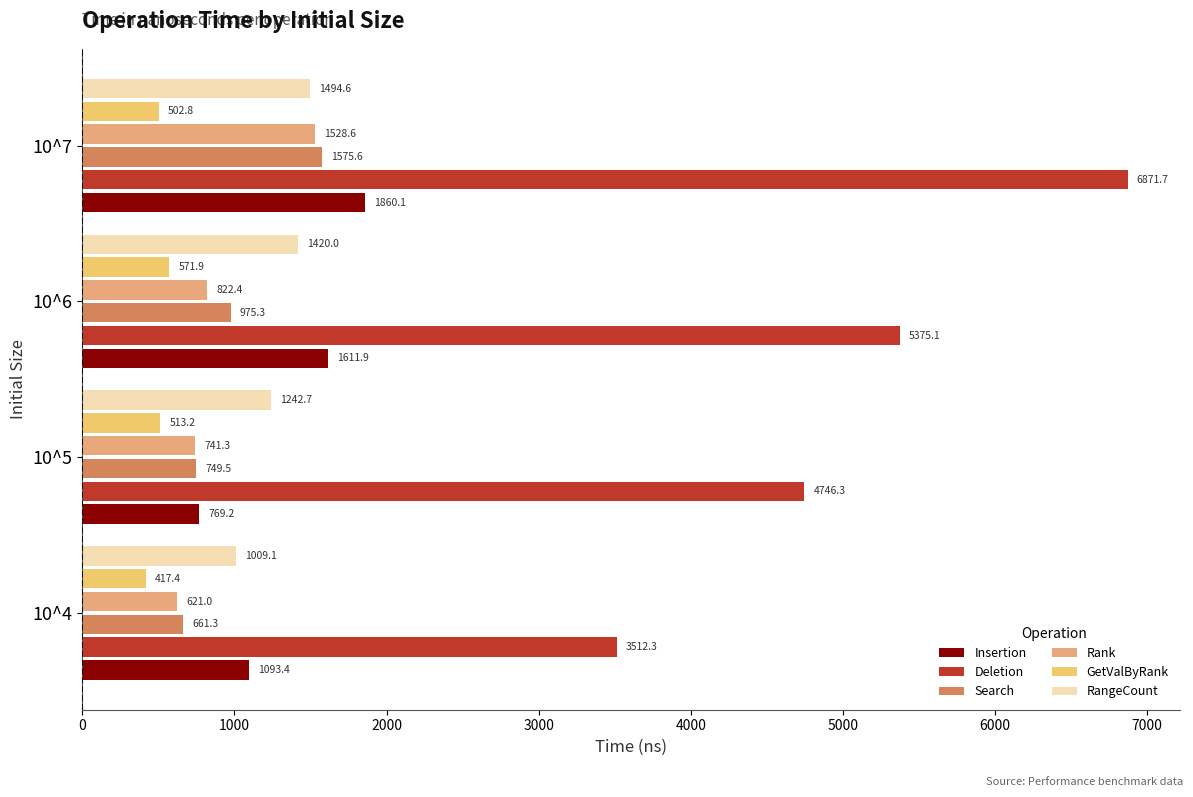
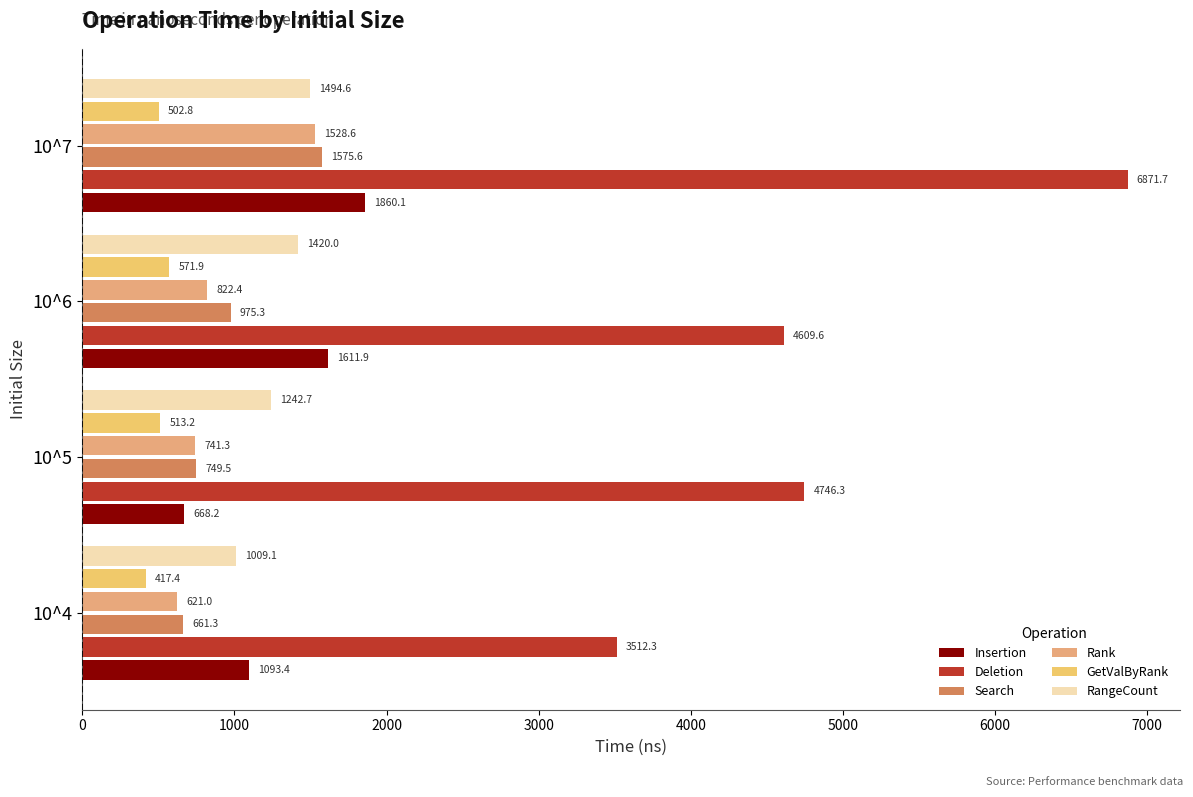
Deletion, 10^6: 5375.1 -> 4609.6
Insertion, 10^5: 769.2 -> 668.2
